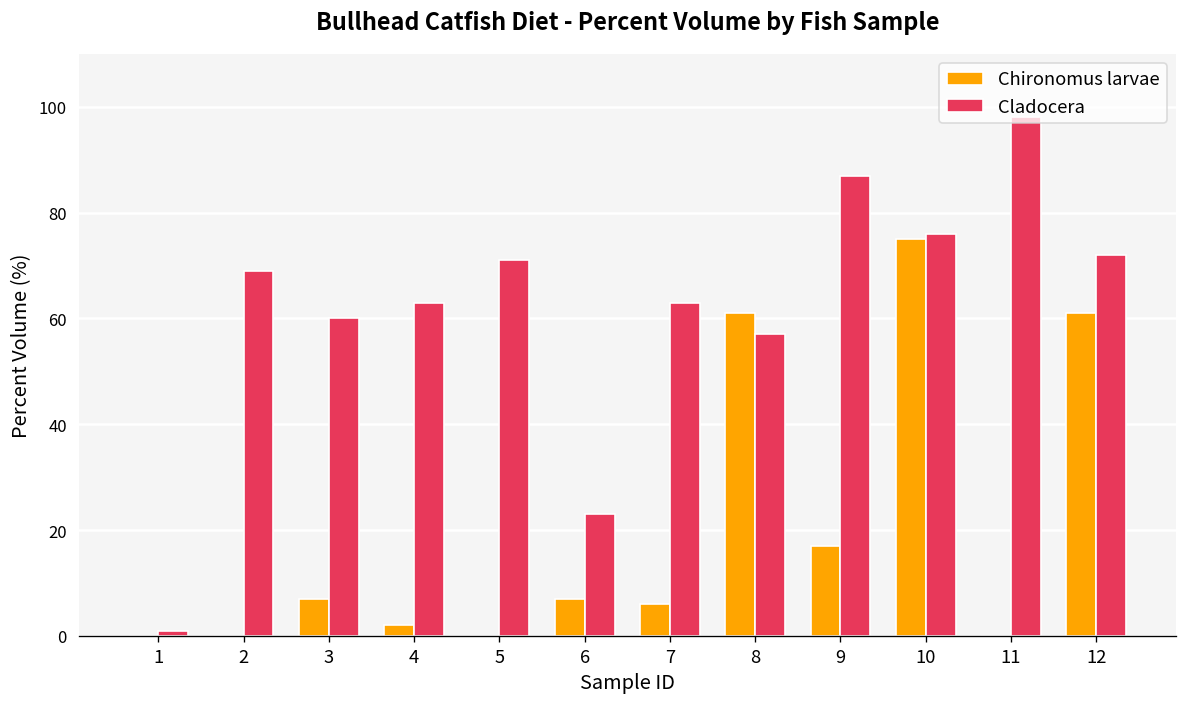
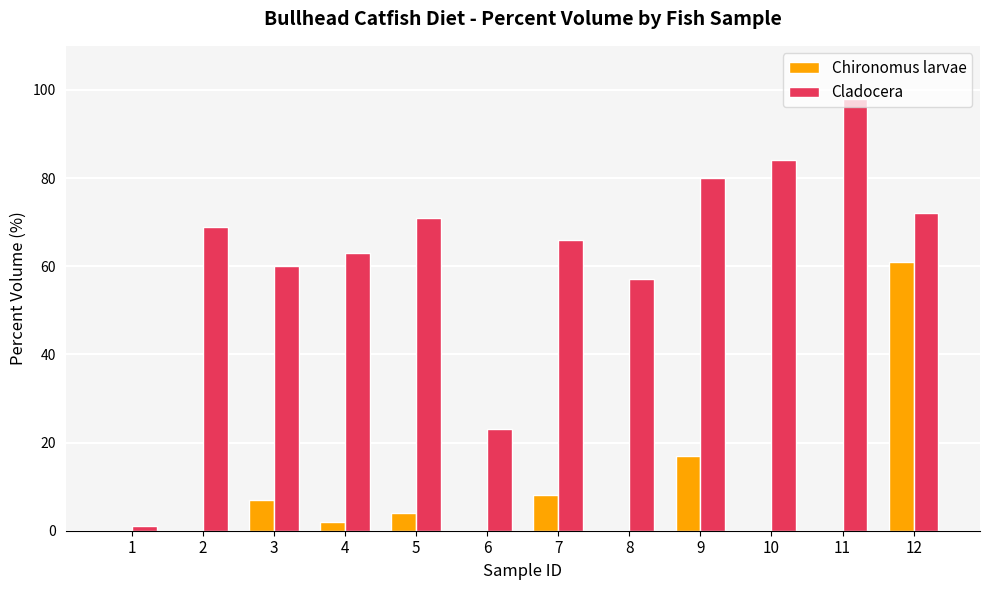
Chironomus larvae, 5: 0 -> 4
Chironomus larvae, 6: 7 -> 0
Chironomus larvae, 7: 6 -> 8
Cladocera, 7: 63 -> 66
Chironomus larvae, 8: 61 -> 0
Cladocera, 9: 87 -> 80
Chironomus larvae, 10: 75 -> 0
Cladocera, 10: 76 -> 84
